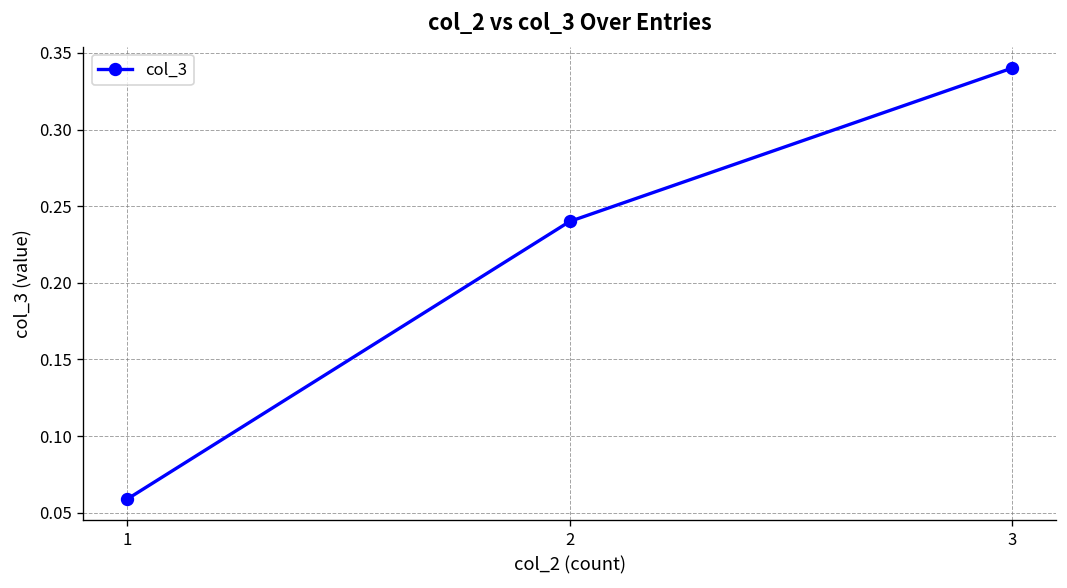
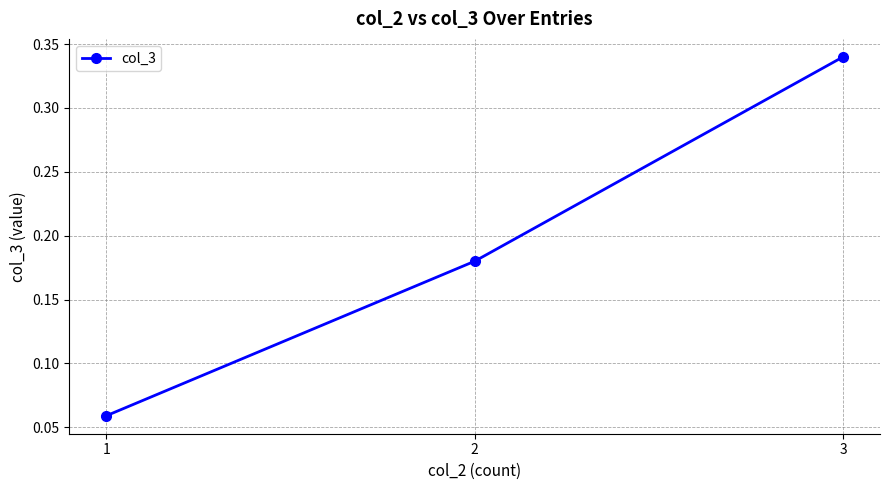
2: 0.24 -> 0.18
